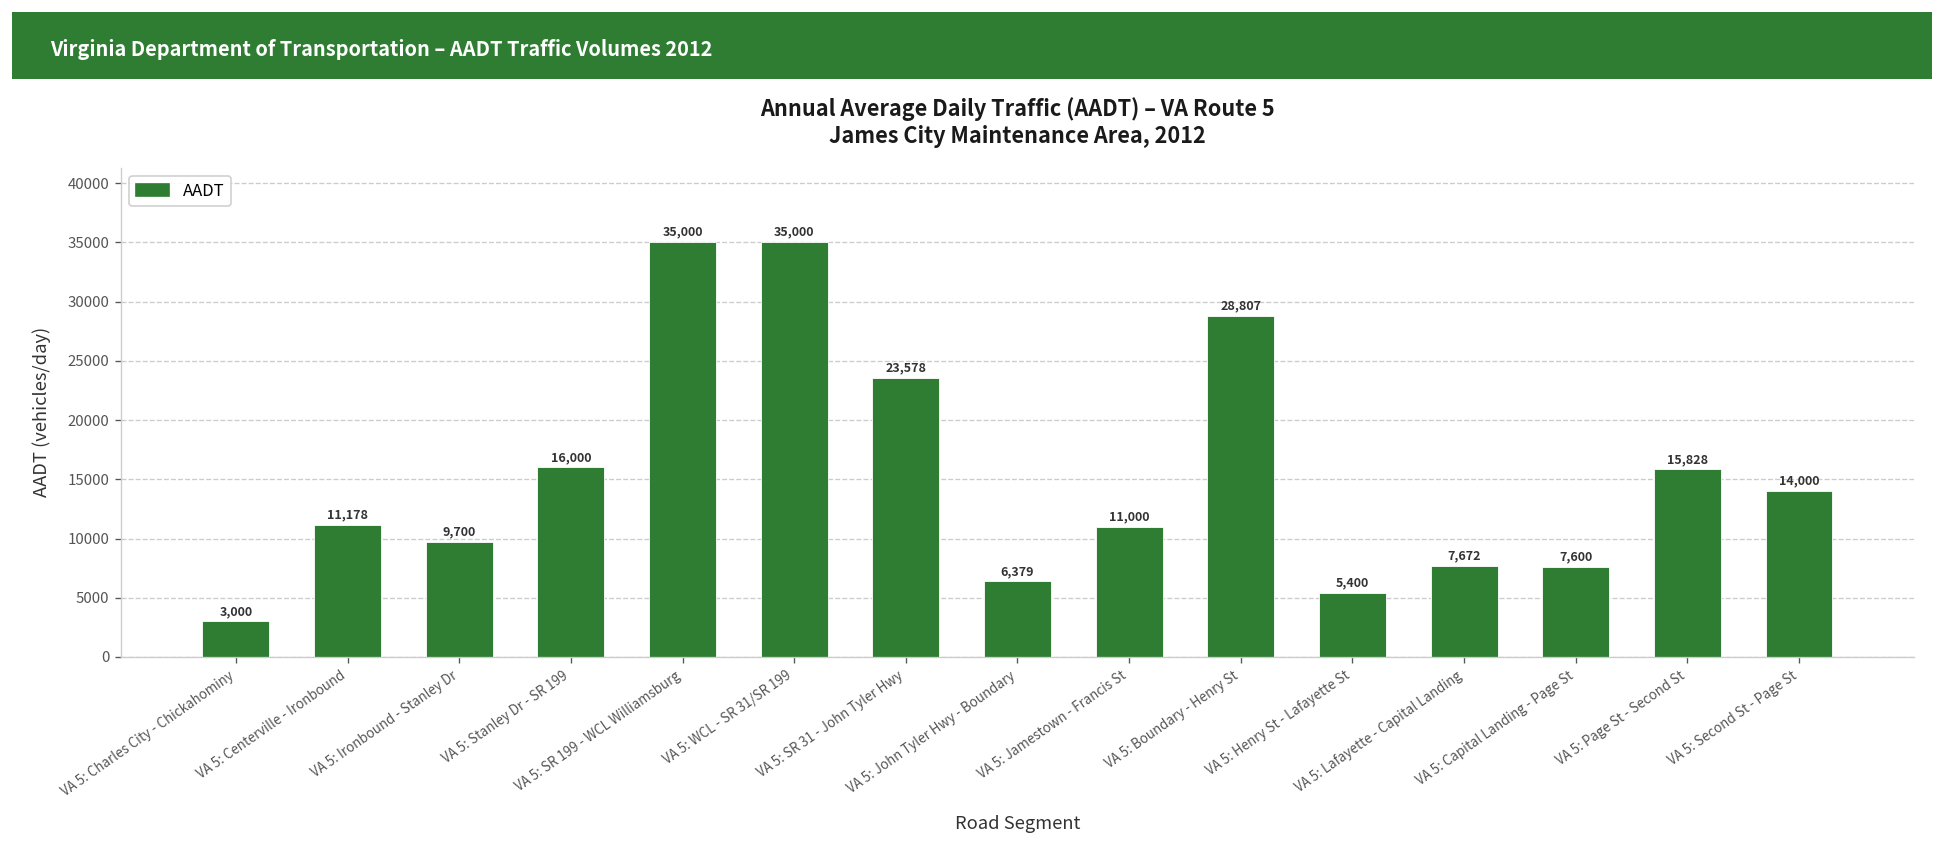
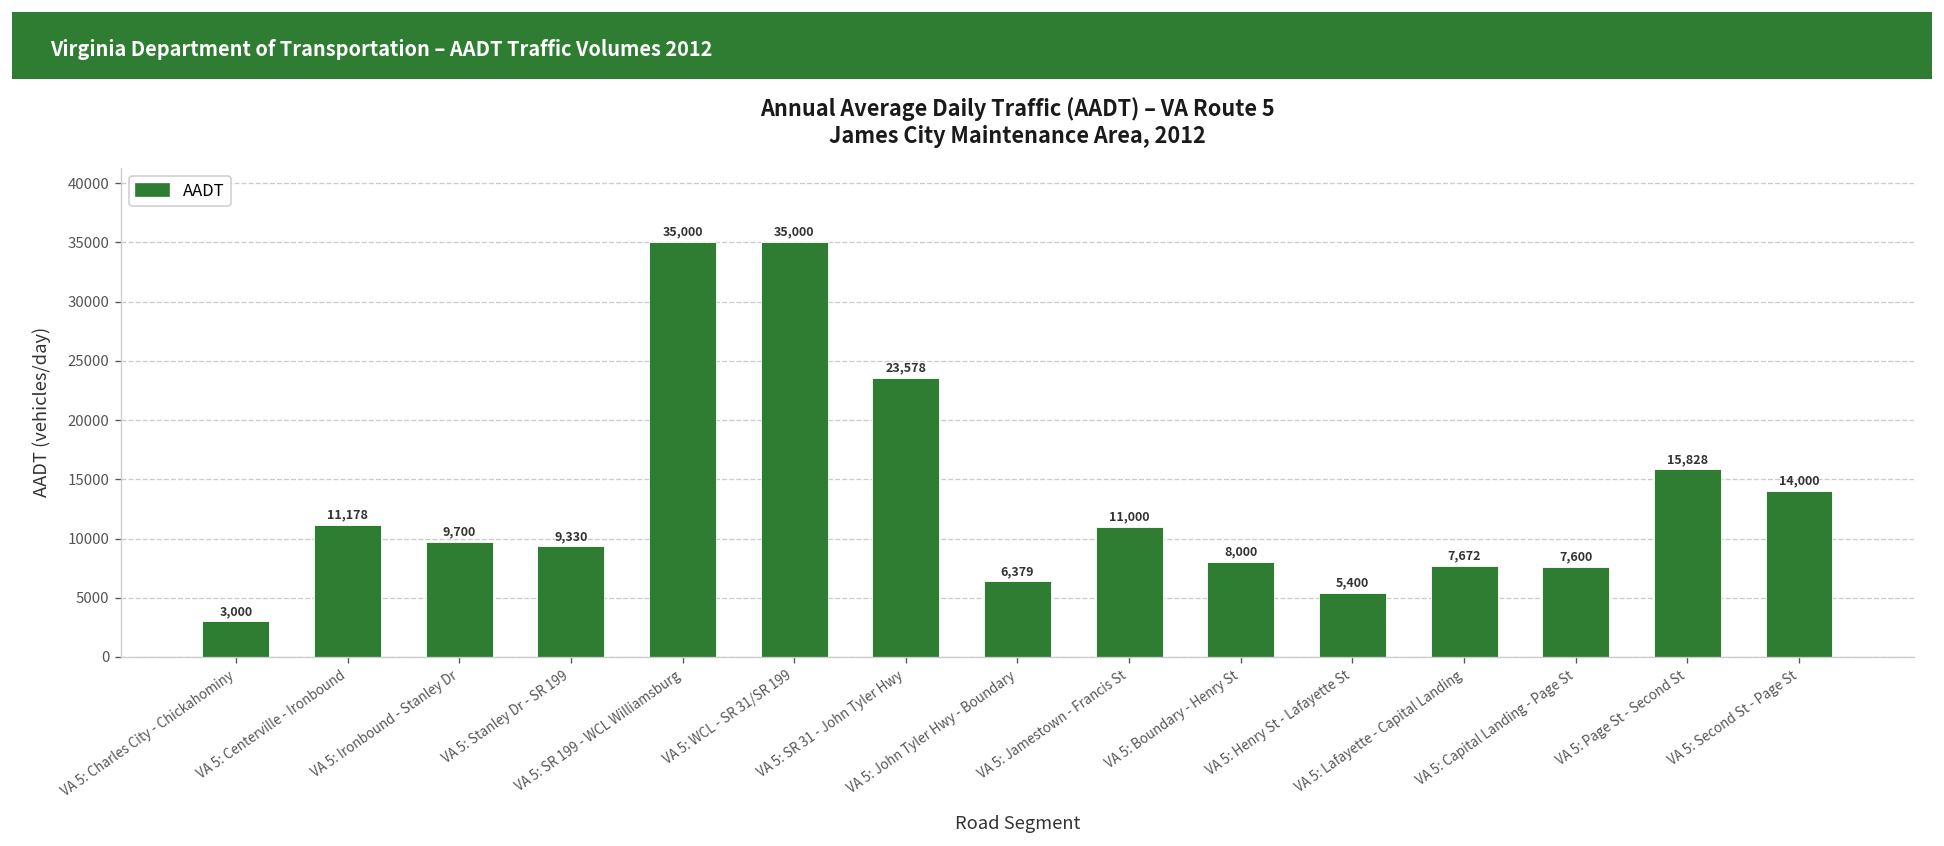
VA 5: Stanley Dr - SR 199: 16,000 -> 9,330
VA 5: Boundary - Henry St: 28,807 -> 8,000
